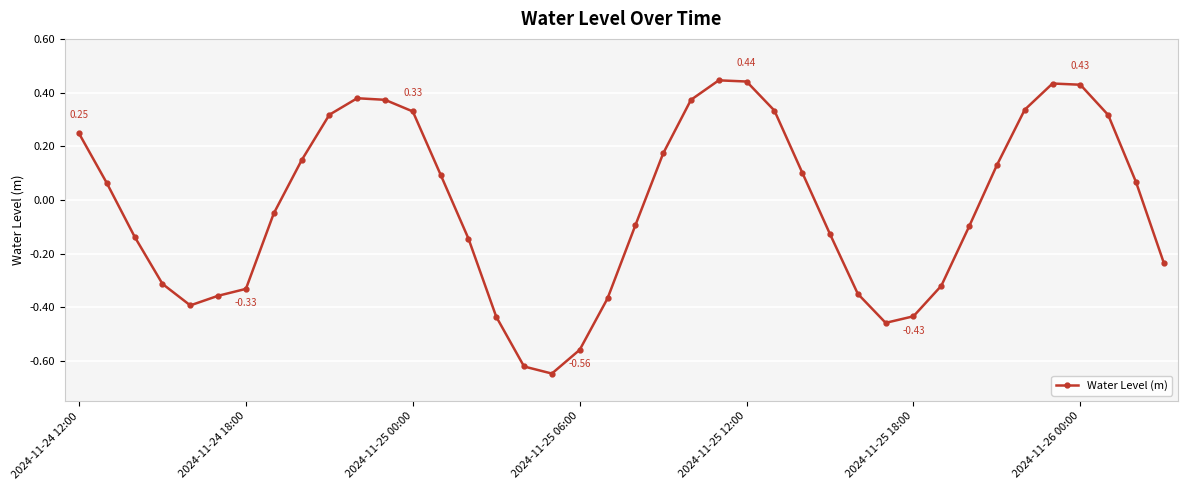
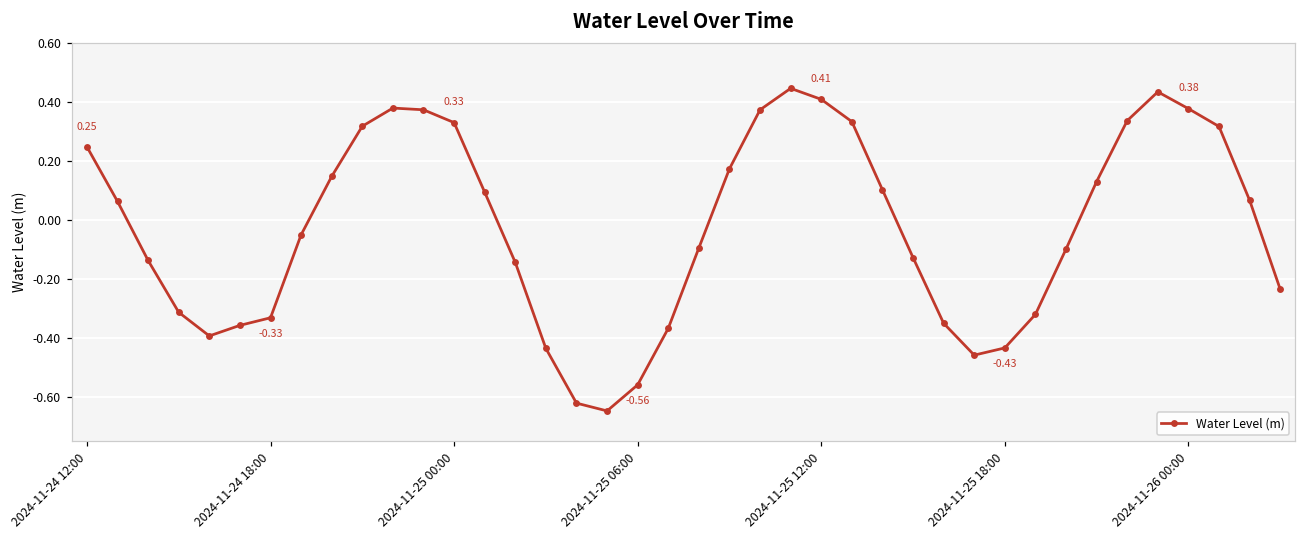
2024-11-25 12:00: 0.44 -> 0.41
2024-11-26 00:00: 0.43 -> 0.38
